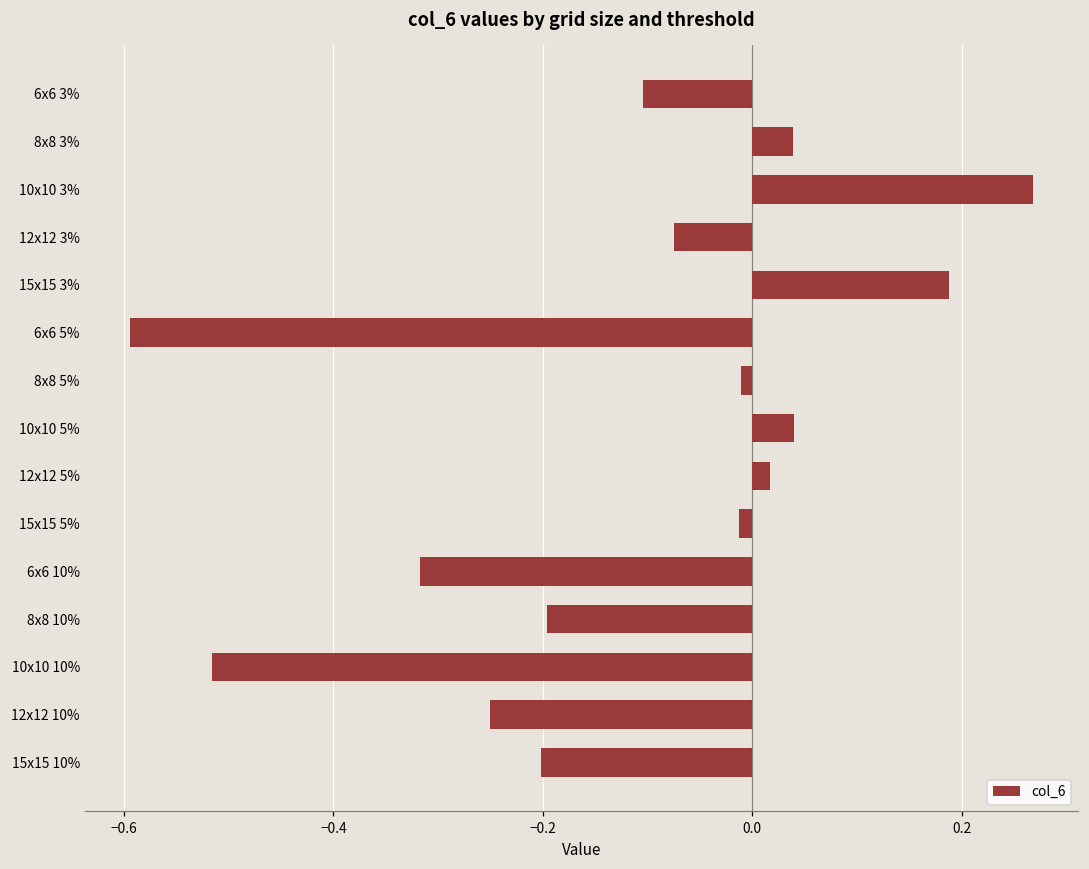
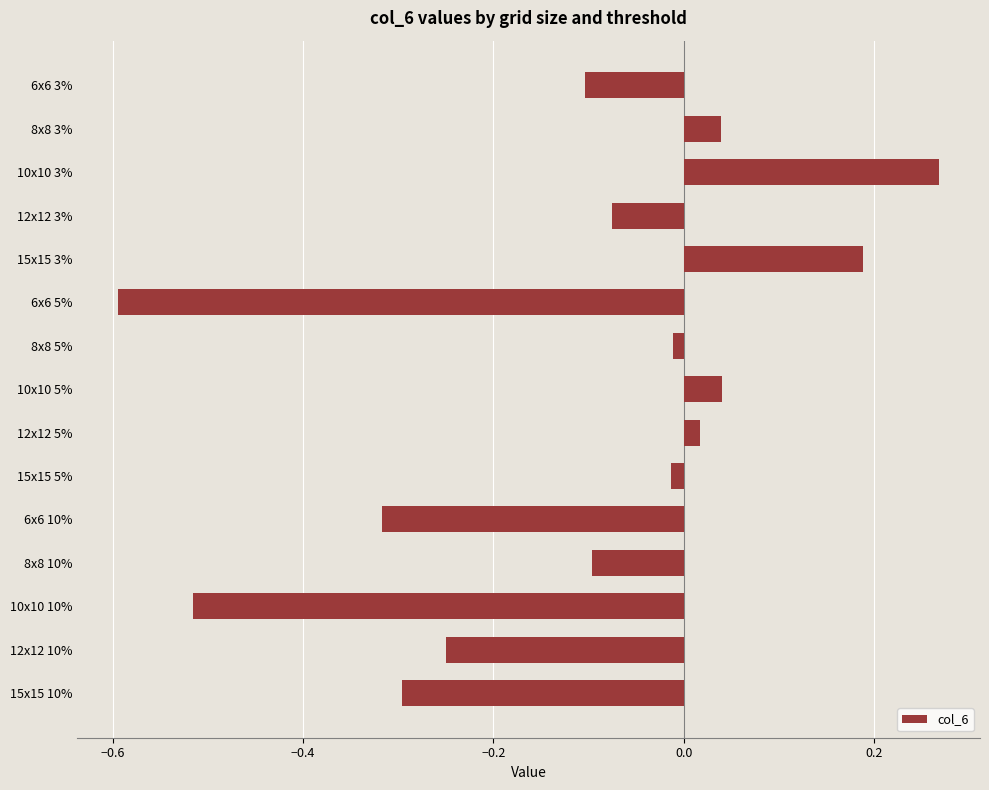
8x8 10%: -0.20 -> -0.10
15x15 10%: -0.20 -> -0.30
